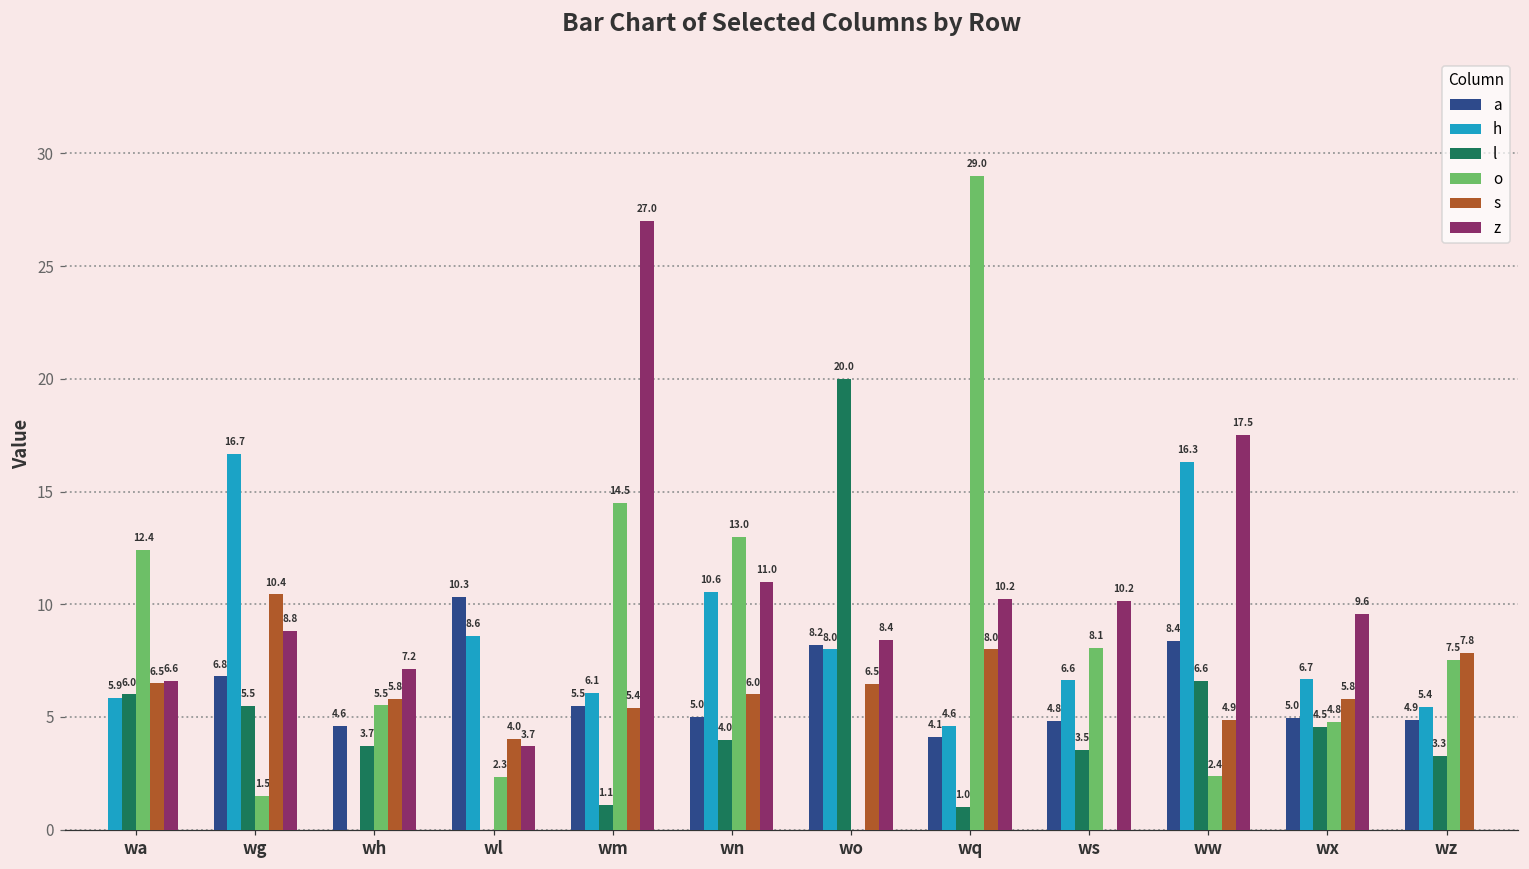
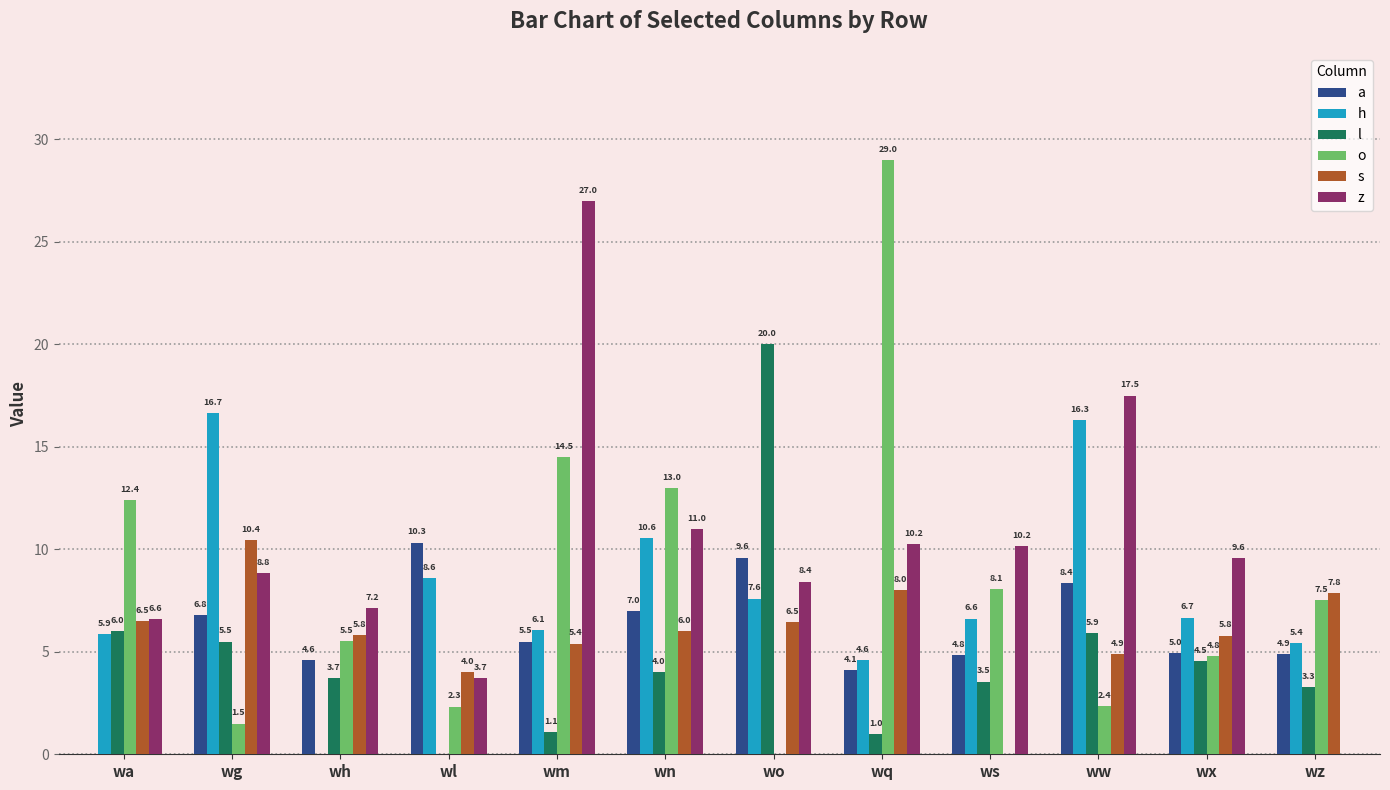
a, wn: 5.0 -> 7.0
a, wo: 8.2 -> 9.6
h, wo: 8.0 -> 7.6
l, ww: 6.6 -> 5.9
